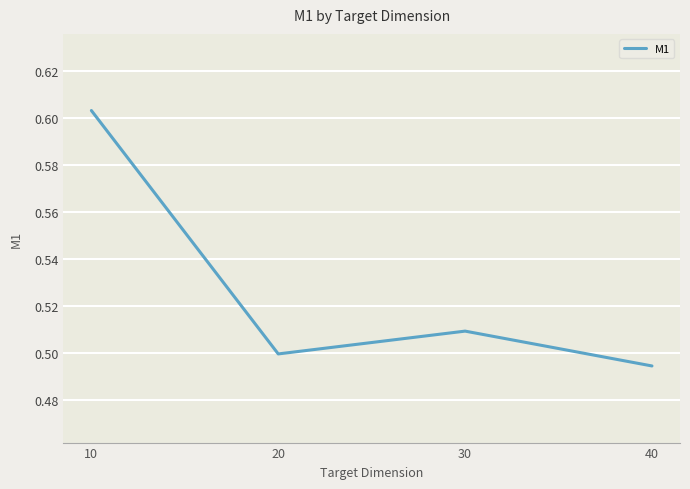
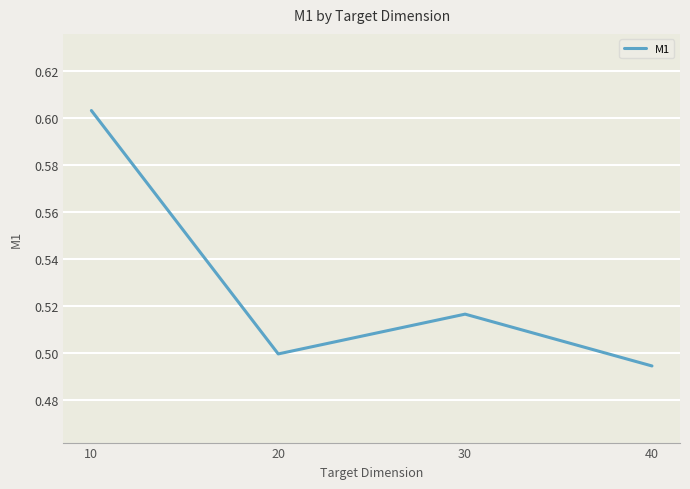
30: 0.509 -> 0.516
